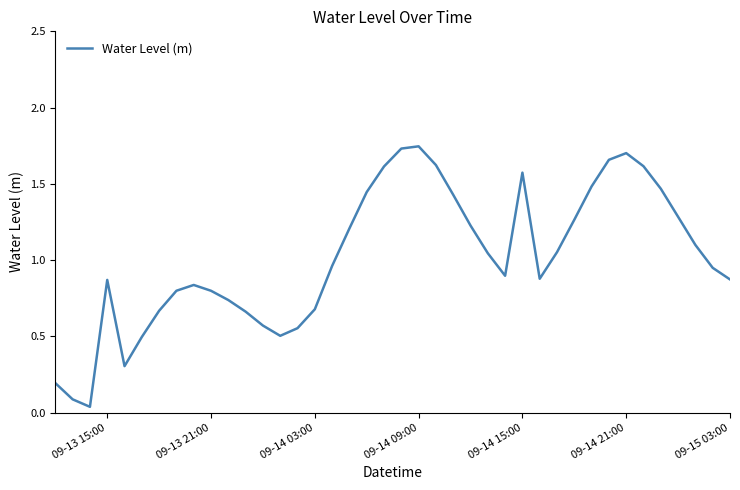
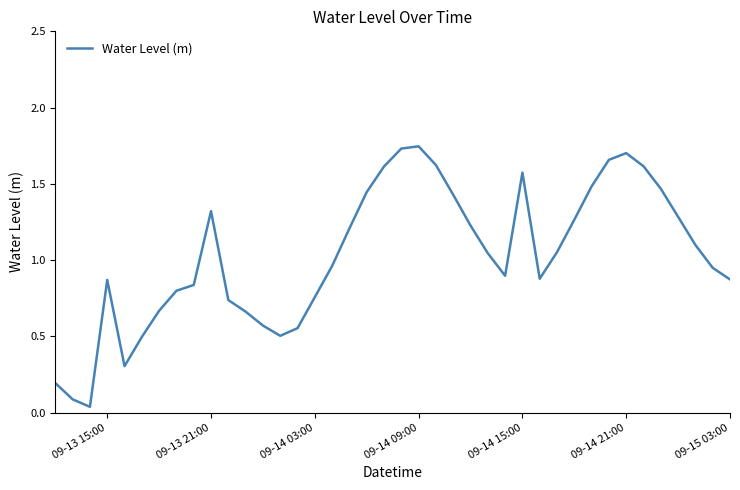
09-13 21:00: 0.80 -> 1.32
09-14 03:00: 0.68 -> 0.76
